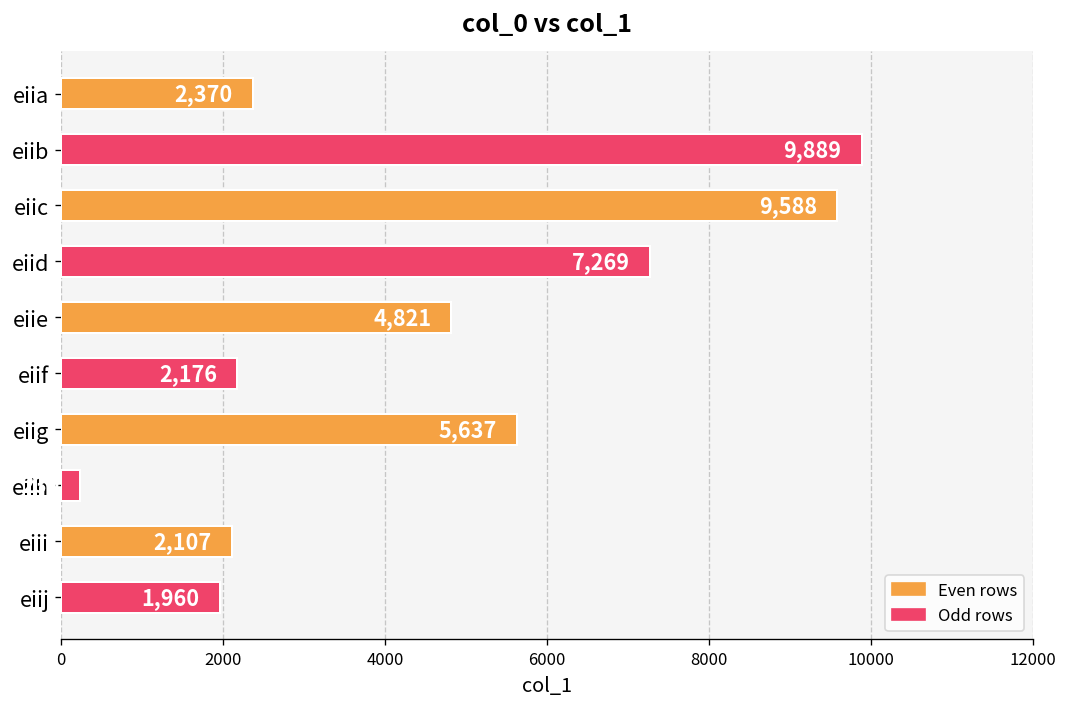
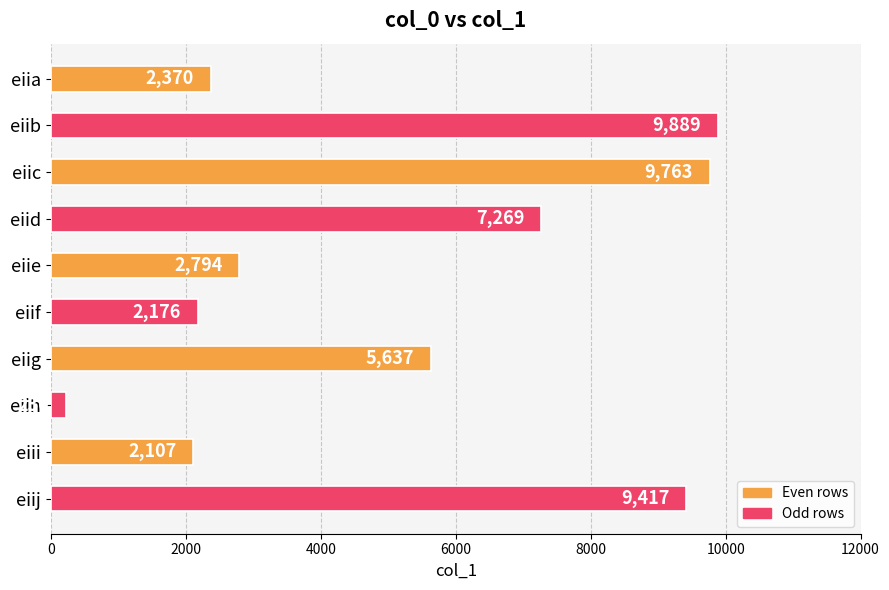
eiic: 9,588 -> 9,763
eiie: 4,821 -> 2,794
eiij: 1,960 -> 9,417
